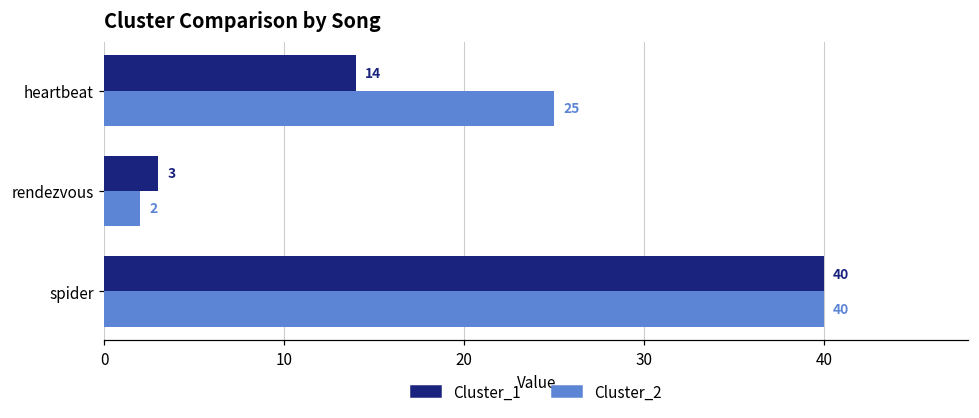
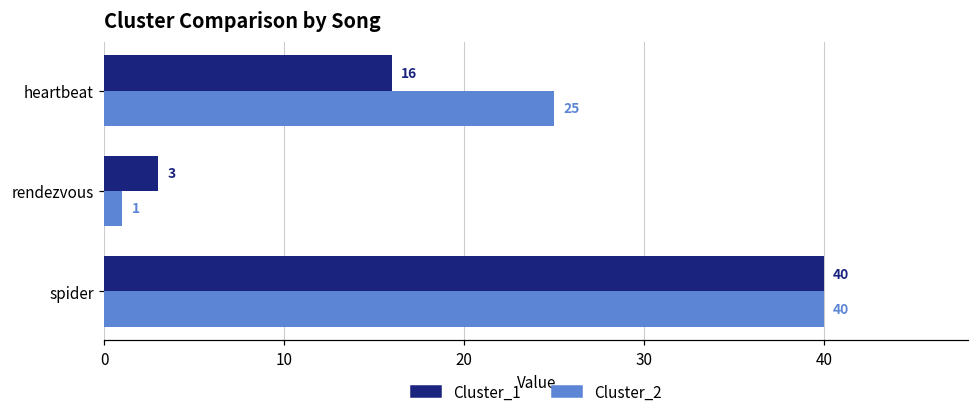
Cluster_1, heartbeat: 14 -> 16
Cluster_2, rendezvous: 2 -> 1
